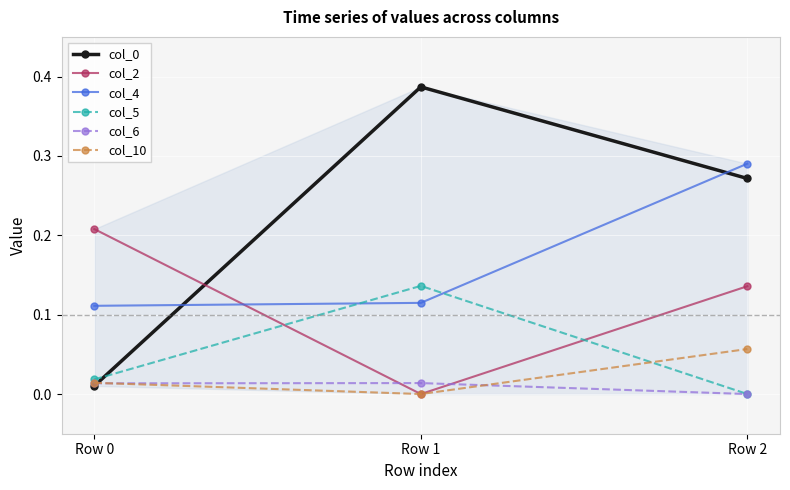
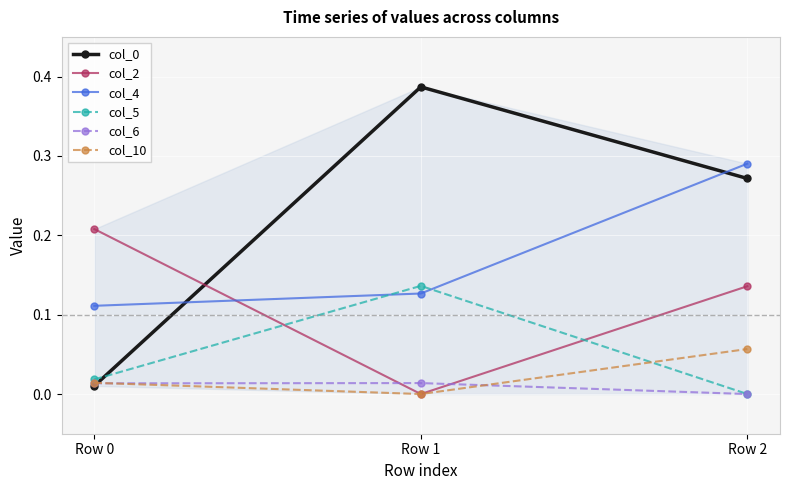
col_4, Row 1: 0.11 -> 0.13
